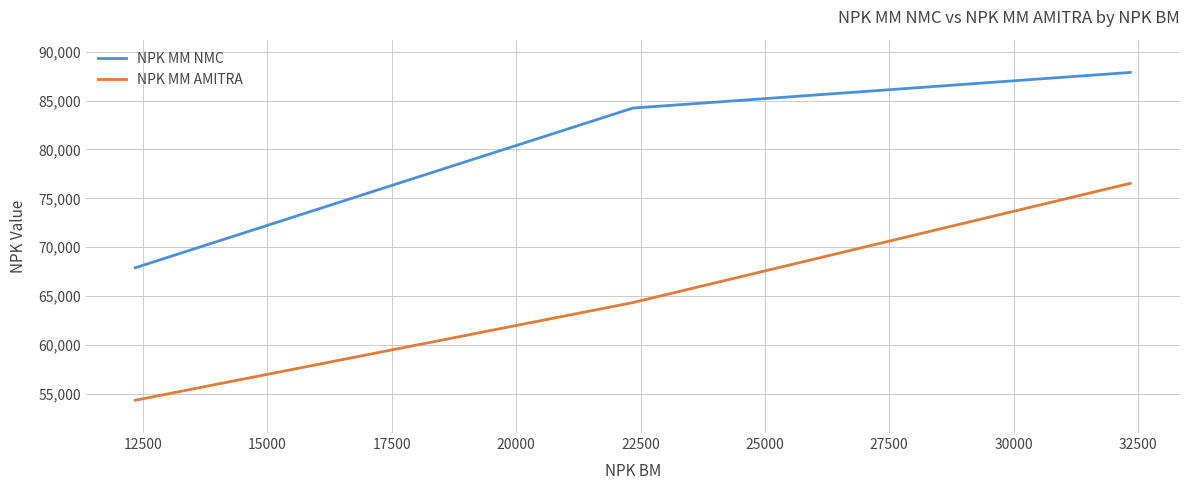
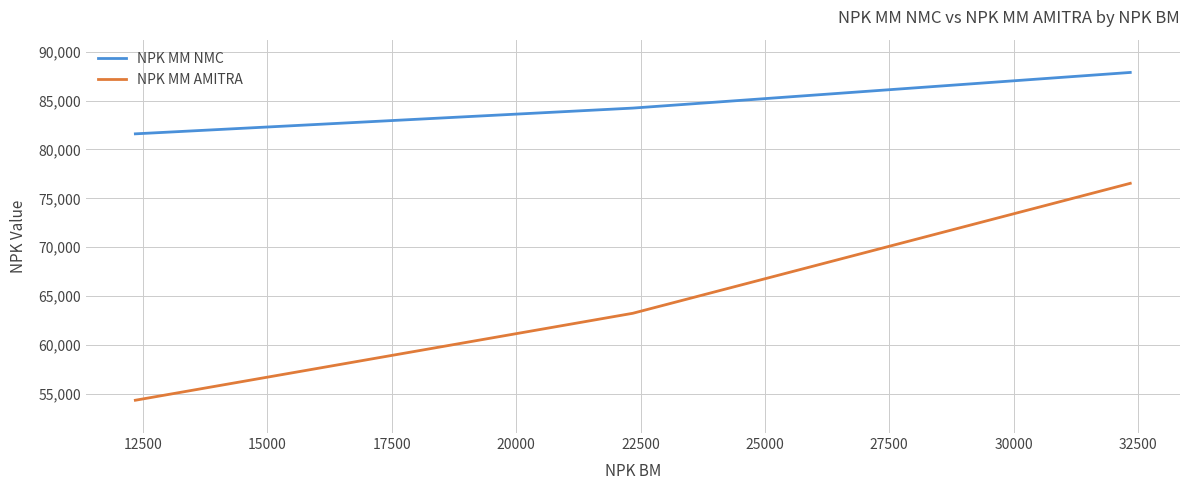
NPK MM NMC, 12500: 68,000 -> 82,000
NPK MM AMITRA, 22500: 64,000 -> 63,000
